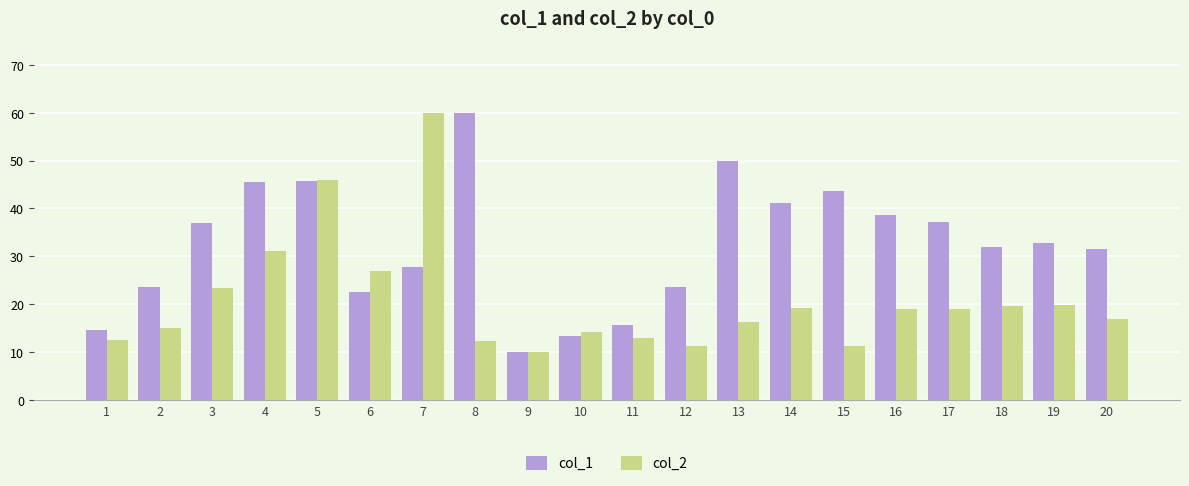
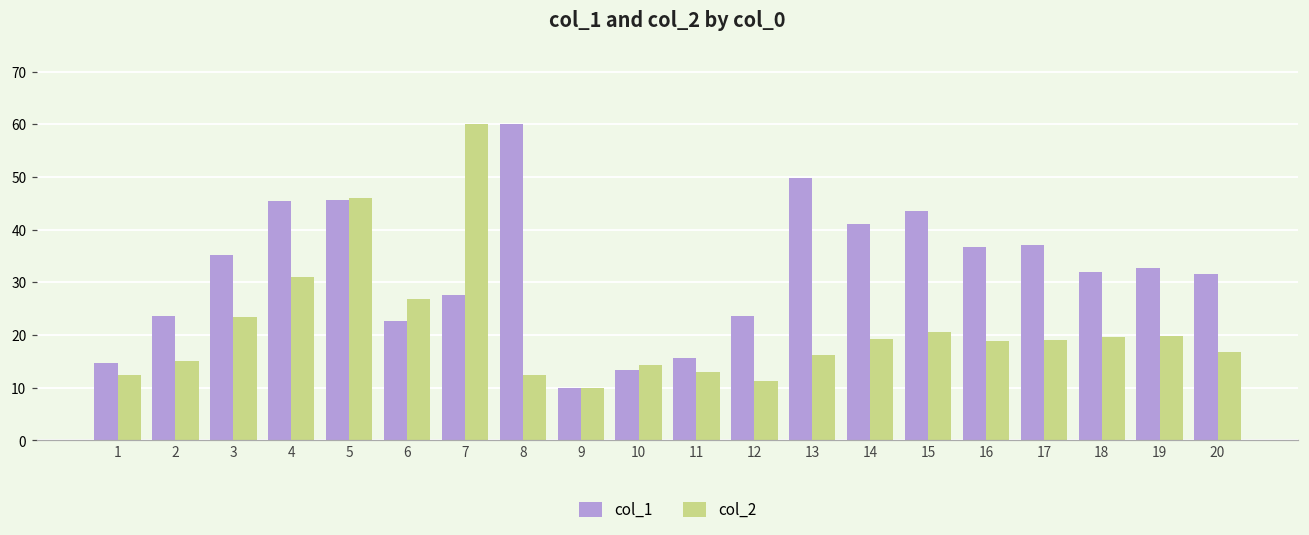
col_1, 3: 37 -> 35
col_2, 15: 11 -> 21
col_1, 16: 39 -> 37
